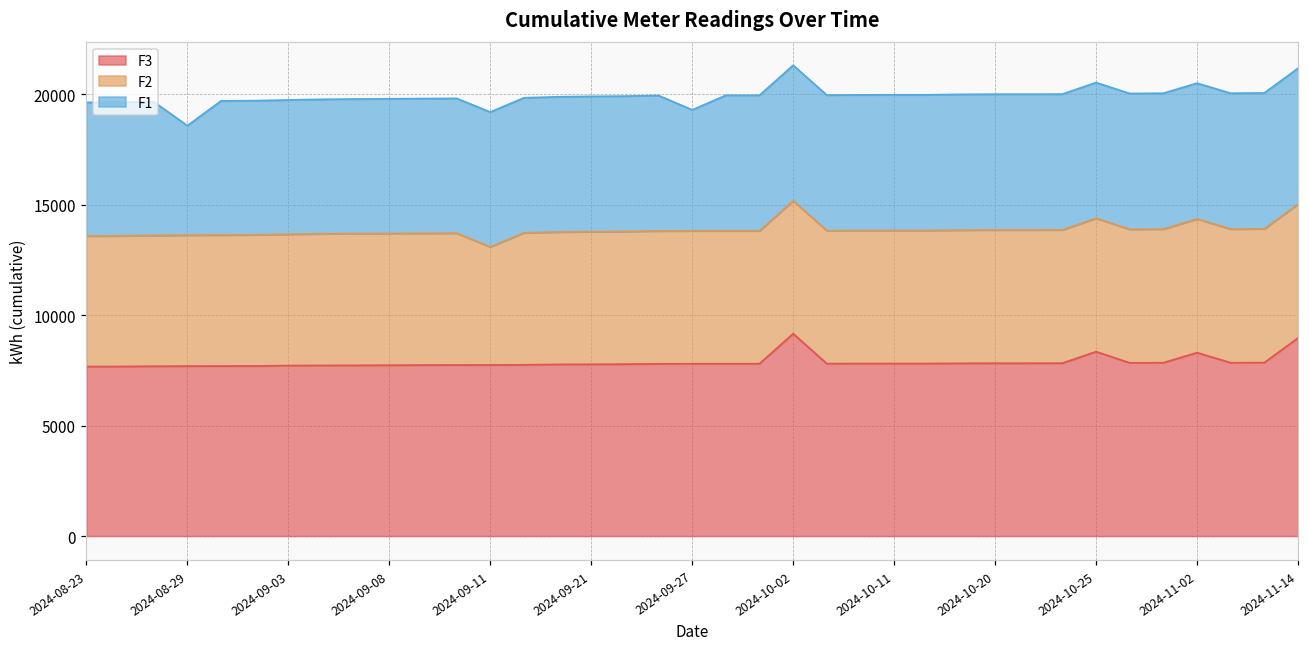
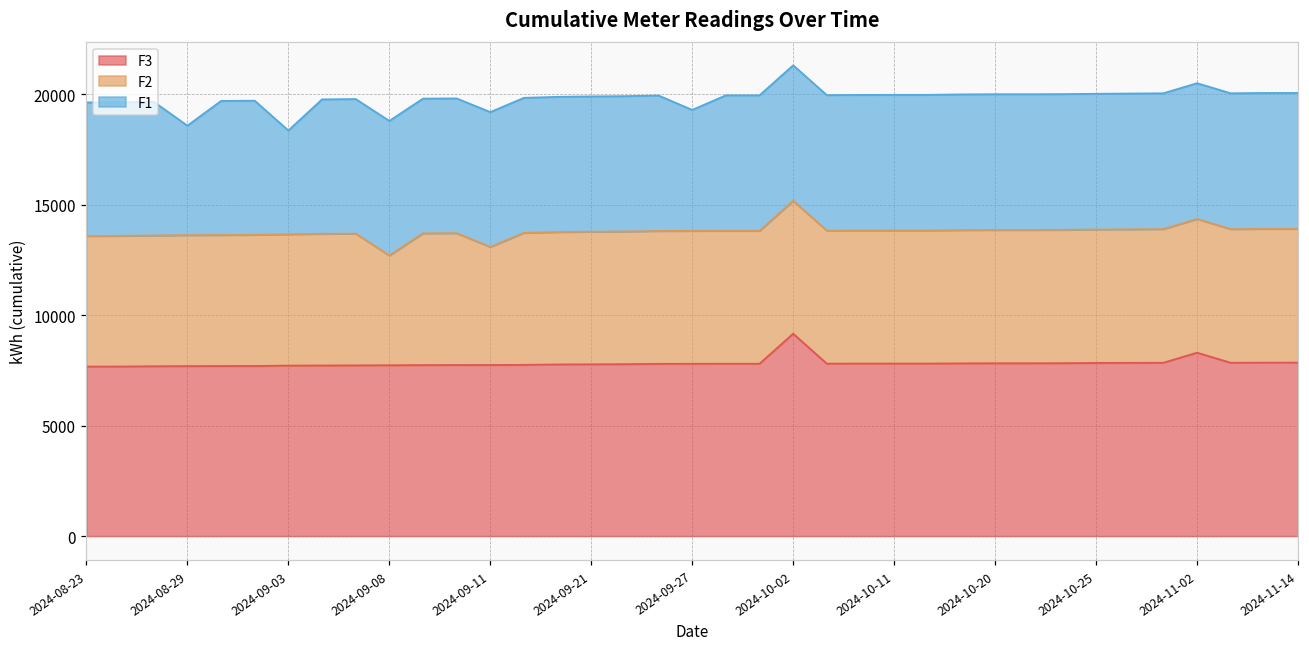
F1, 2024-09-03: 6100 -> 4700
F2, 2024-09-08: 6000 -> 5000
F3, 2024-10-25: 8300 -> 7800
F3, 2024-11-14: 9000 -> 7800
